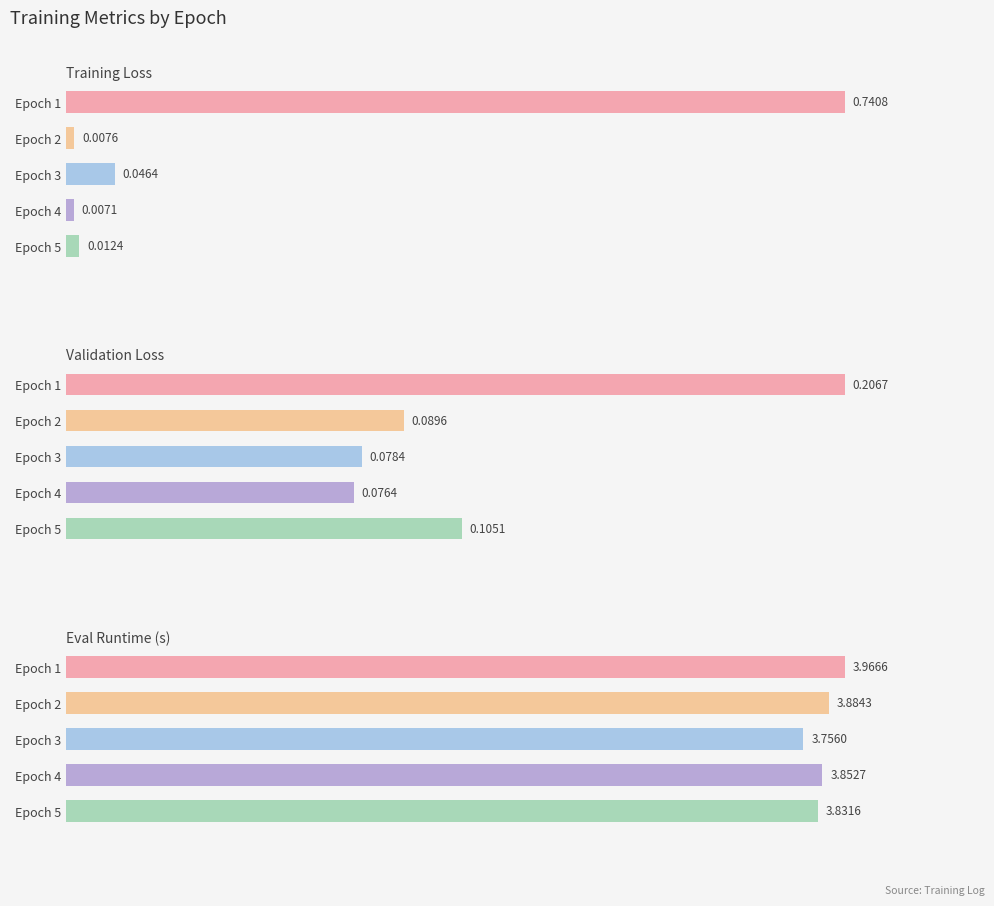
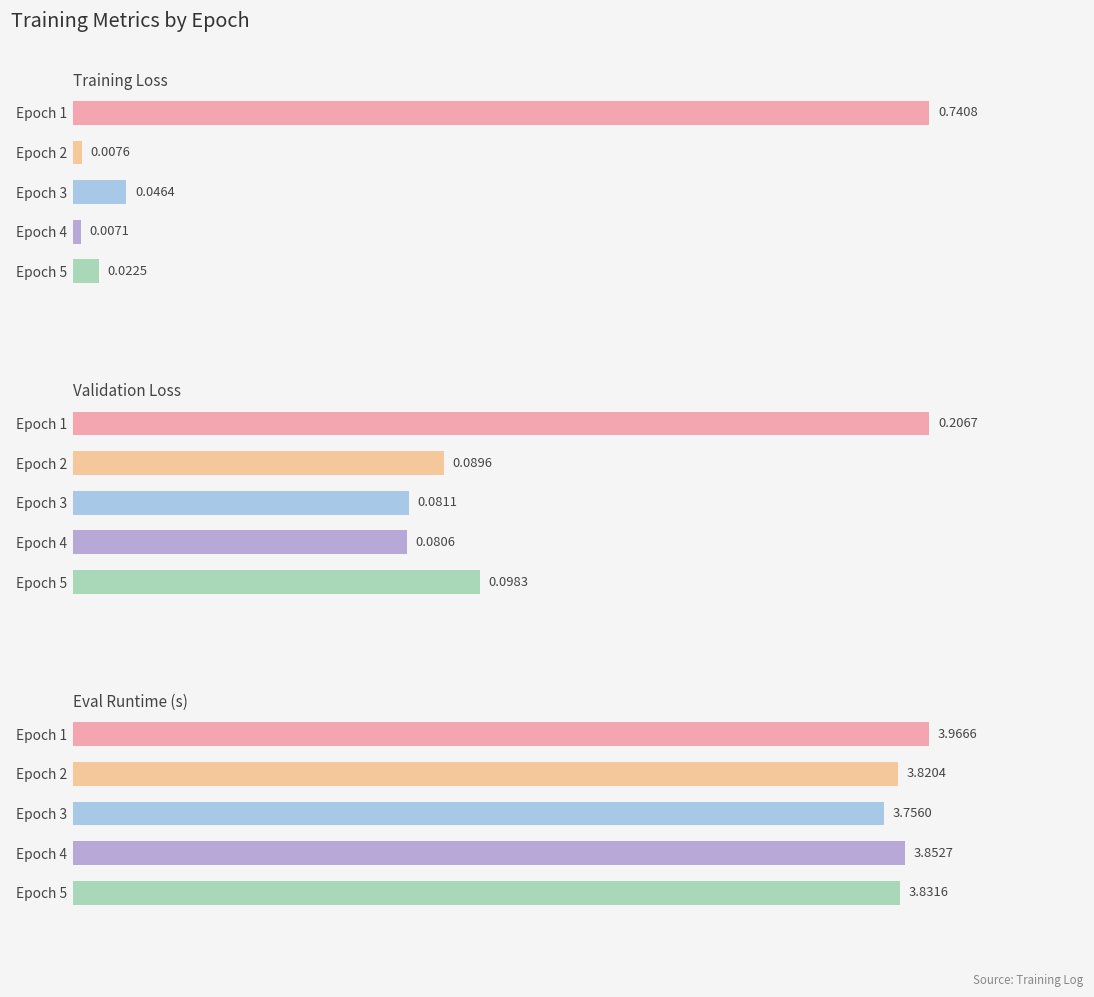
Training Loss, Epoch 5: 0.0124 -> 0.0225
Validation Loss, Epoch 3: 0.0784 -> 0.0811
Validation Loss, Epoch 4: 0.0764 -> 0.0806
Validation Loss, Epoch 5: 0.1051 -> 0.0983
Eval Runtime (s), Epoch 2: 3.8843 -> 3.8204
